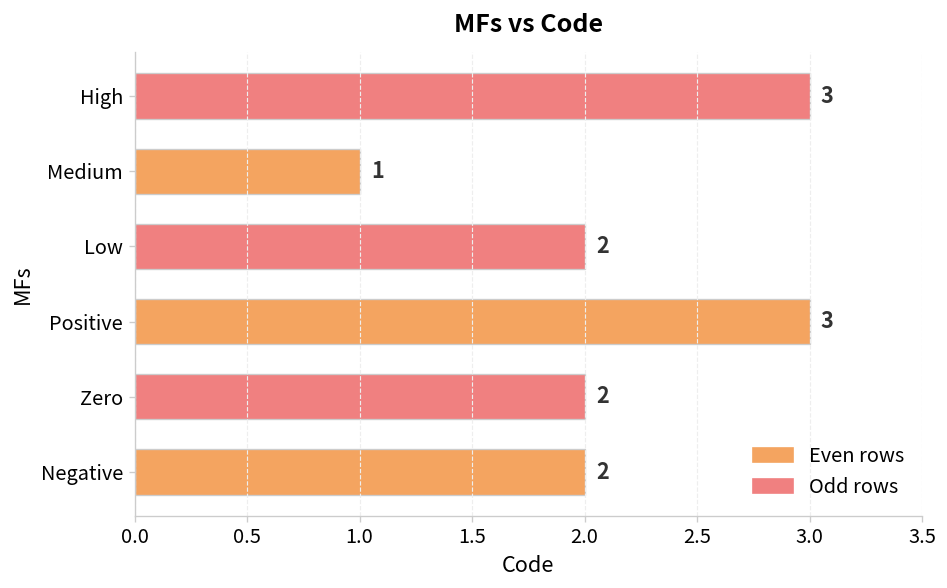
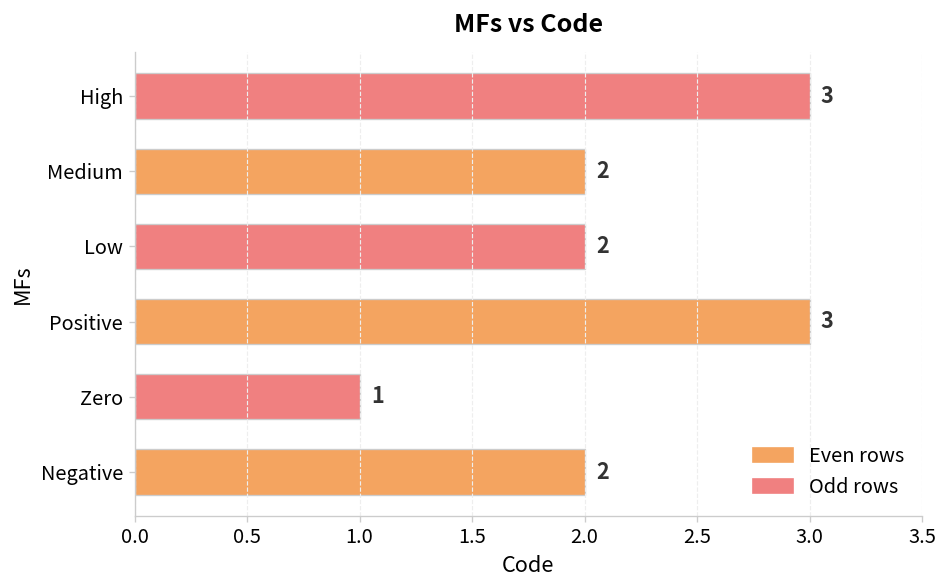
Medium: 1 -> 2
Zero: 2 -> 1
